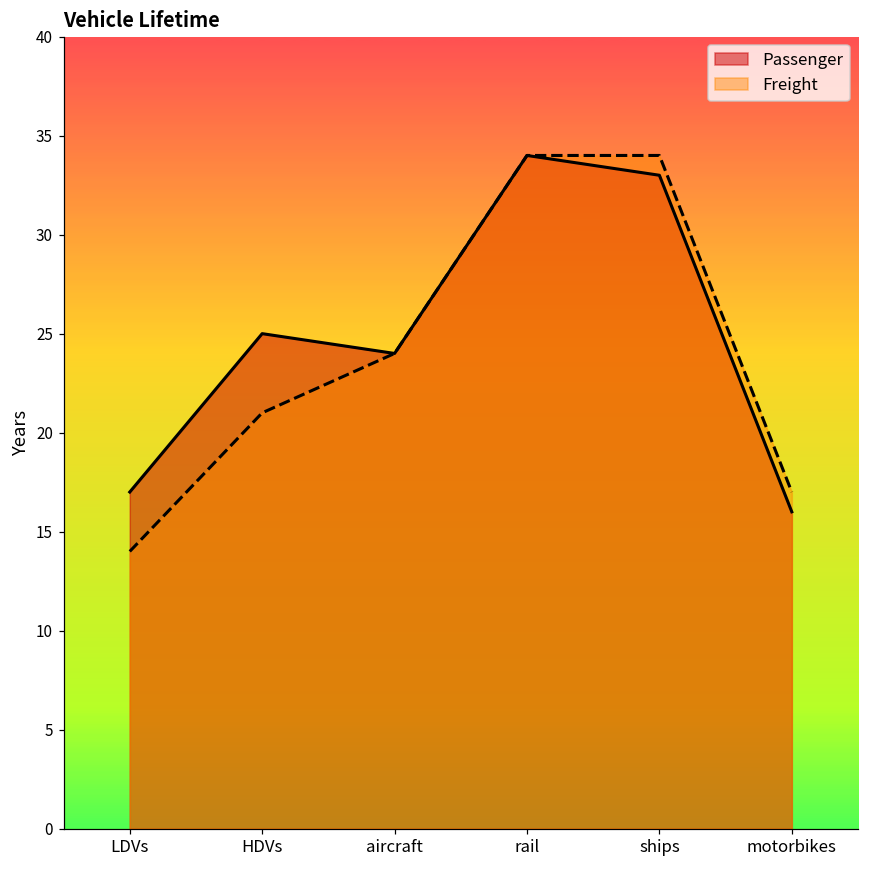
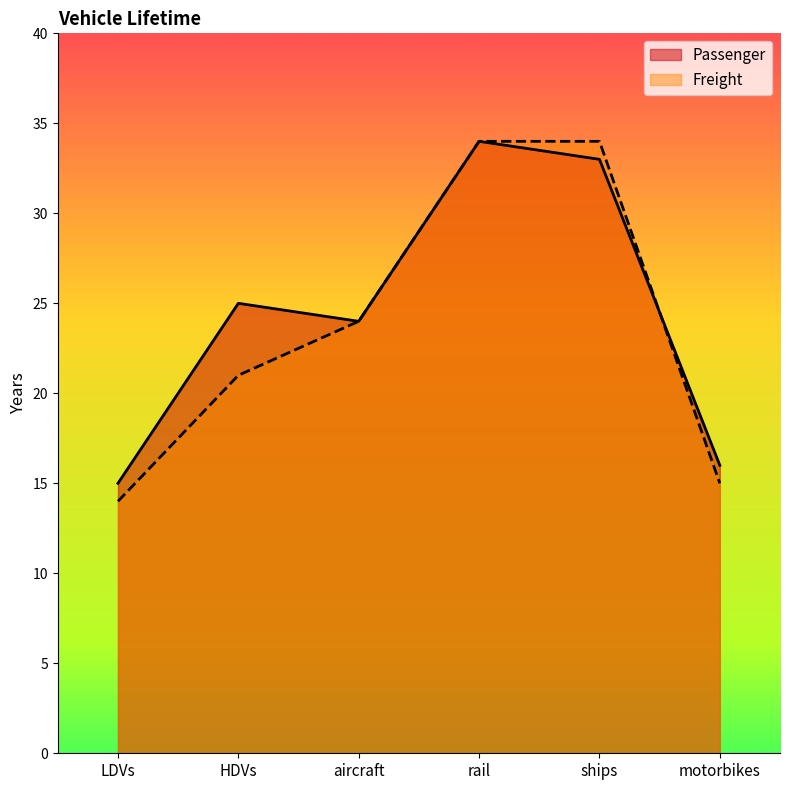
Passenger, LDVs: 17 -> 15
Freight, motorbikes: 17 -> 15
